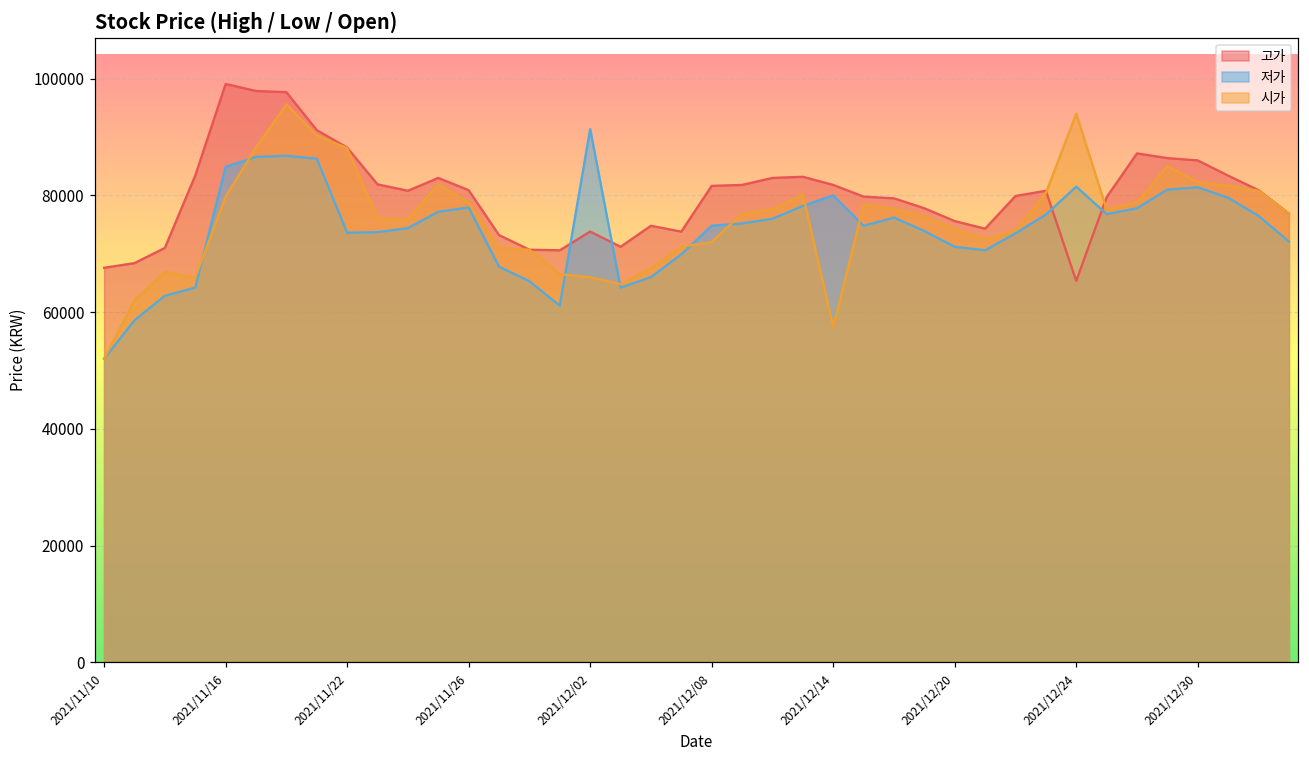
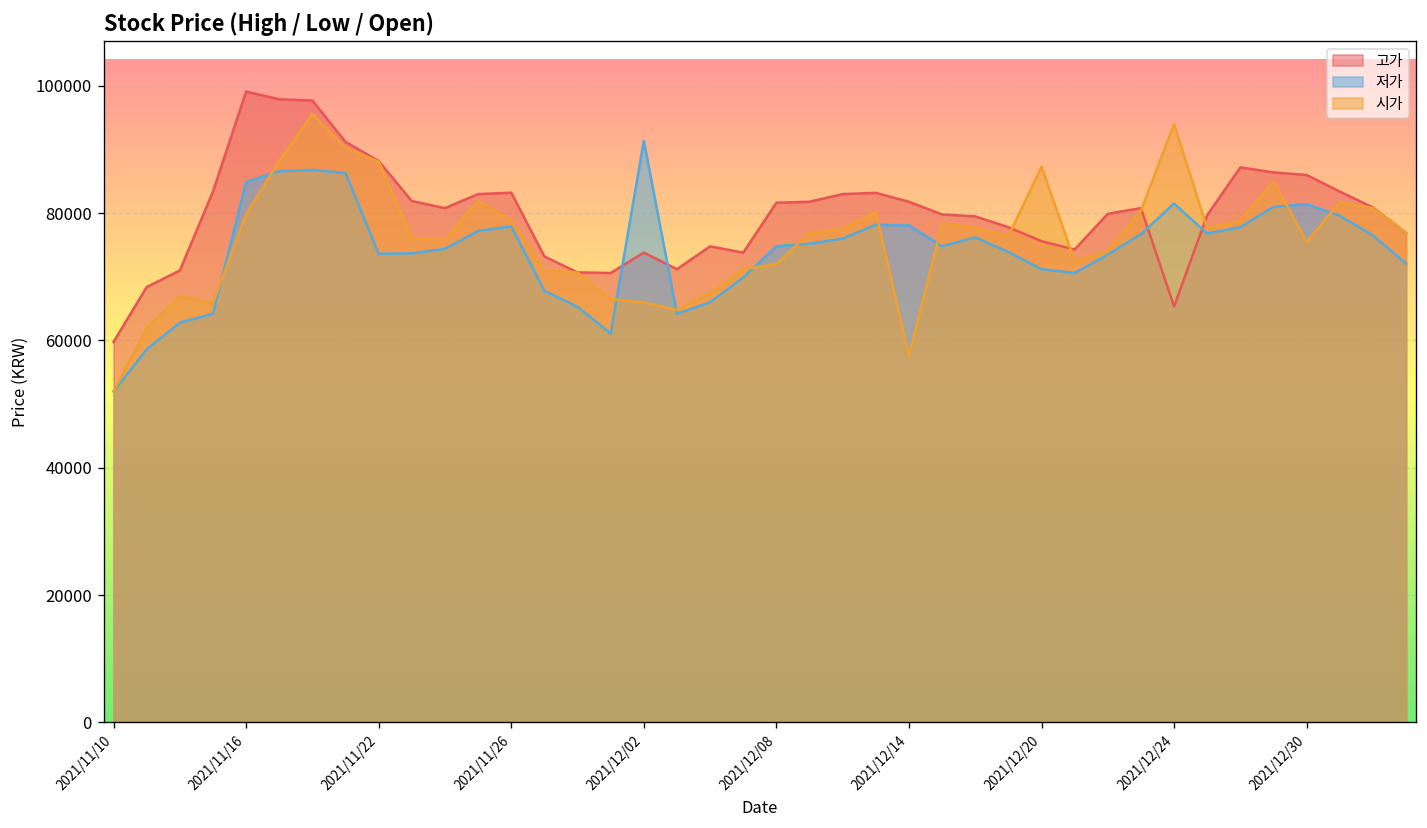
고가, 2021/11/10: 68000 -> 60000
고가, 2021/11/26: 81000 -> 83000
저가, 2021/12/14: 80000 -> 78000
시가, 2021/12/20: 74000 -> 87000
시가, 2021/12/30: 82000 -> 76000
